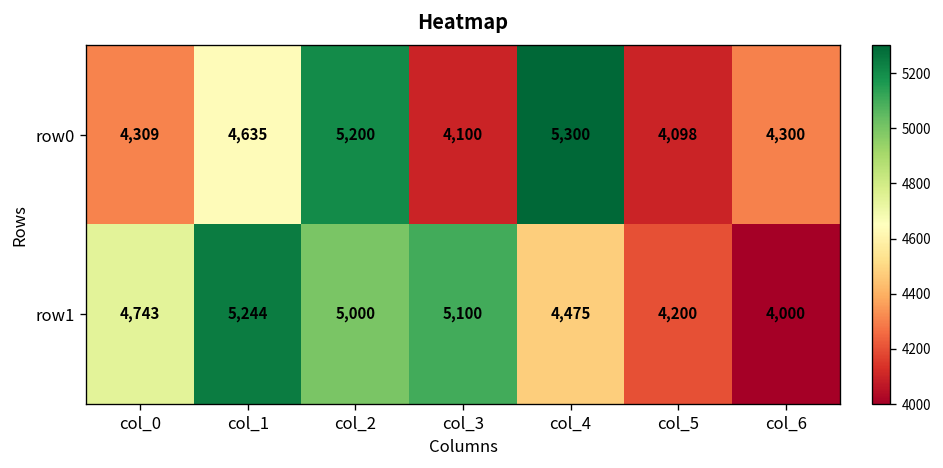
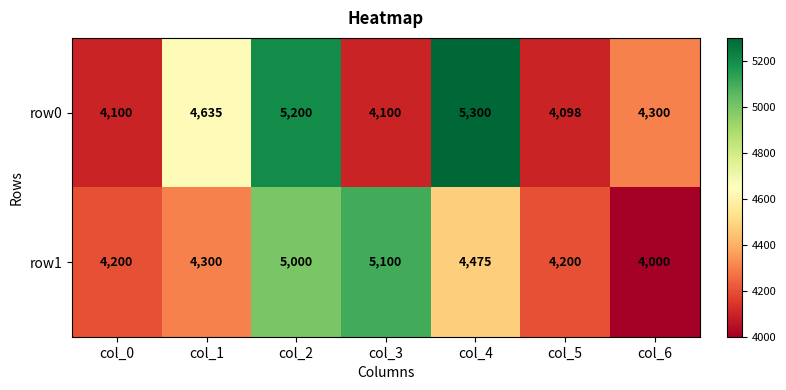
row0, col_0: 4,309 -> 4,100
row1, col_0: 4,743 -> 4,200
row1, col_1: 5,244 -> 4,300
